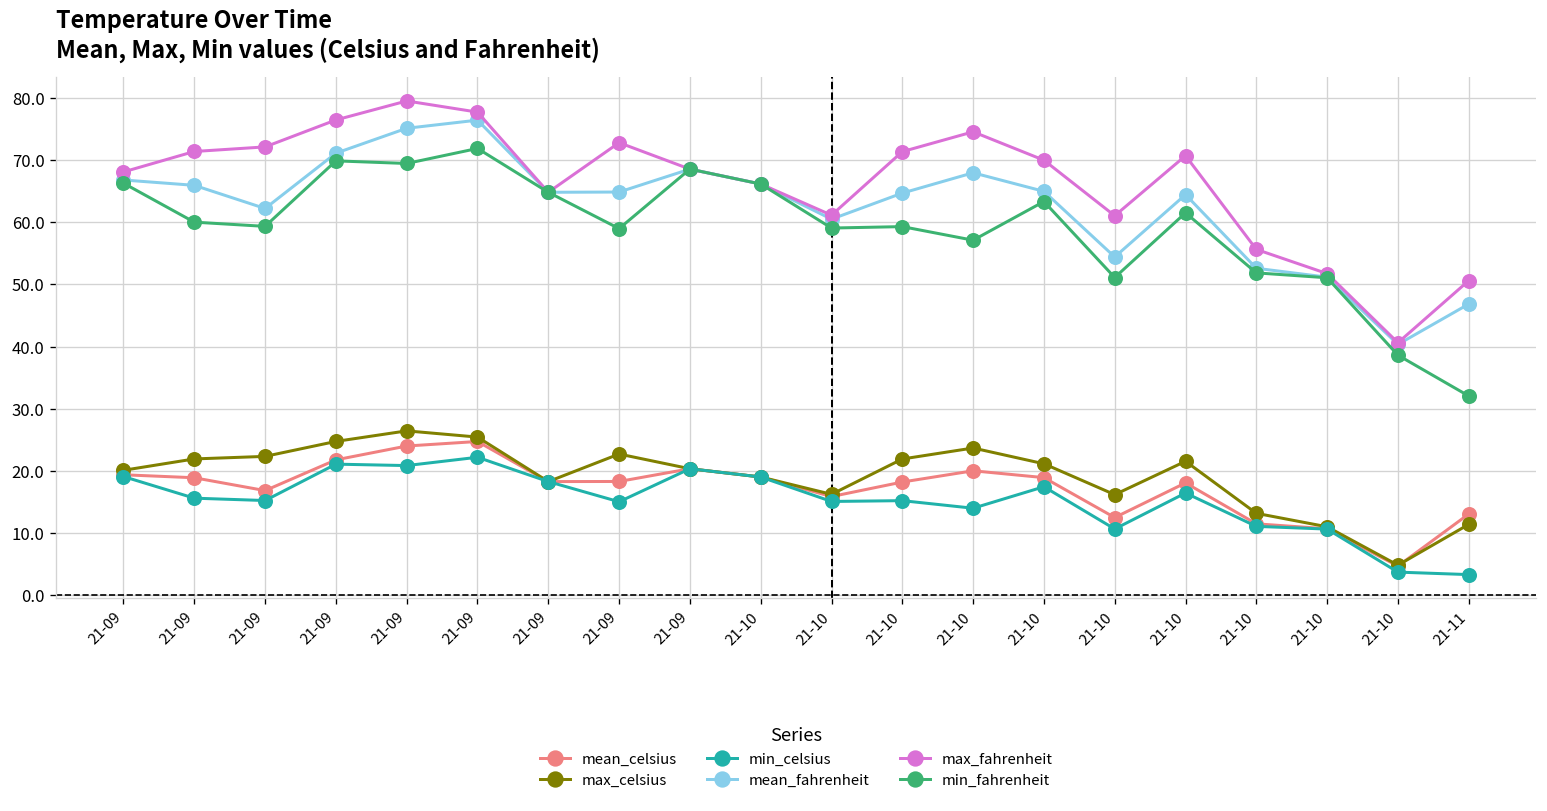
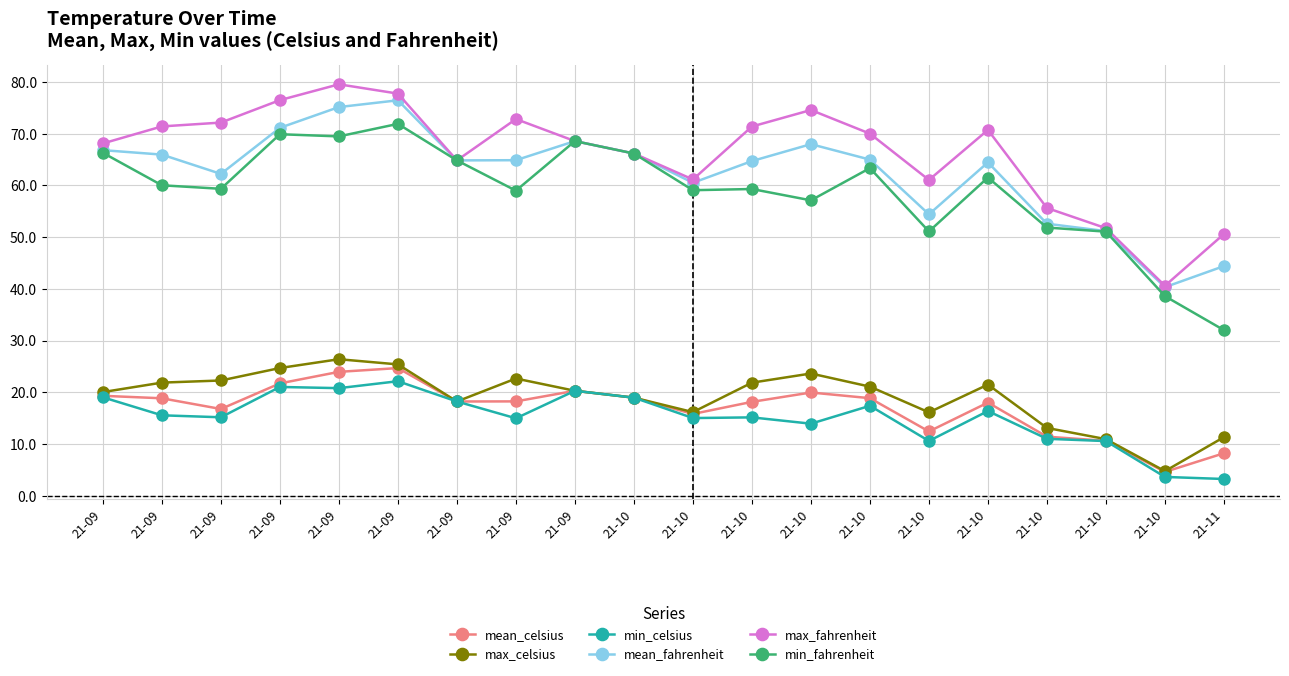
mean_celsius, 21-11: 13 -> 8
mean_fahrenheit, 21-11: 47 -> 44
